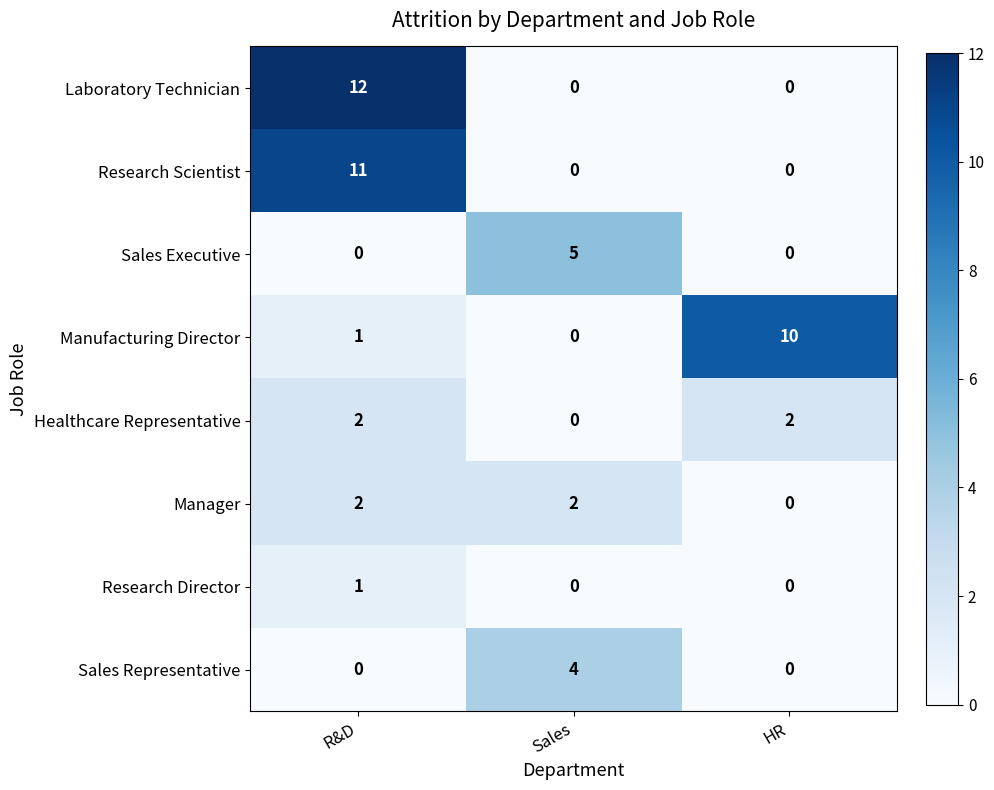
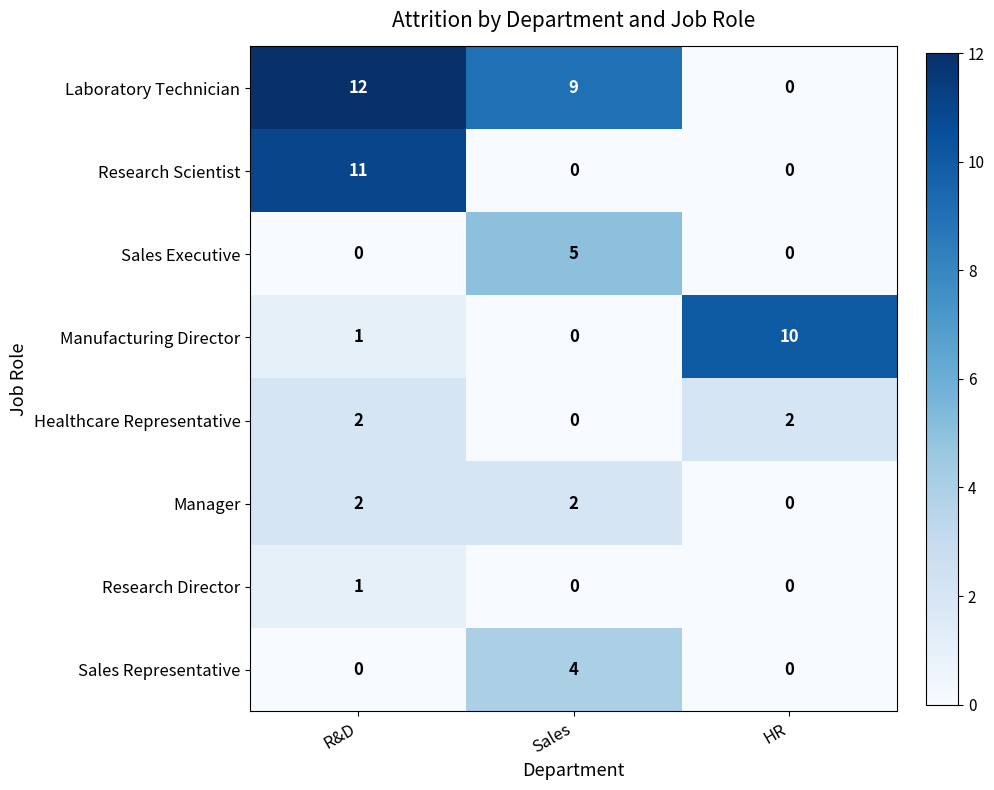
Laboratory Technician, Sales: 0 -> 9
